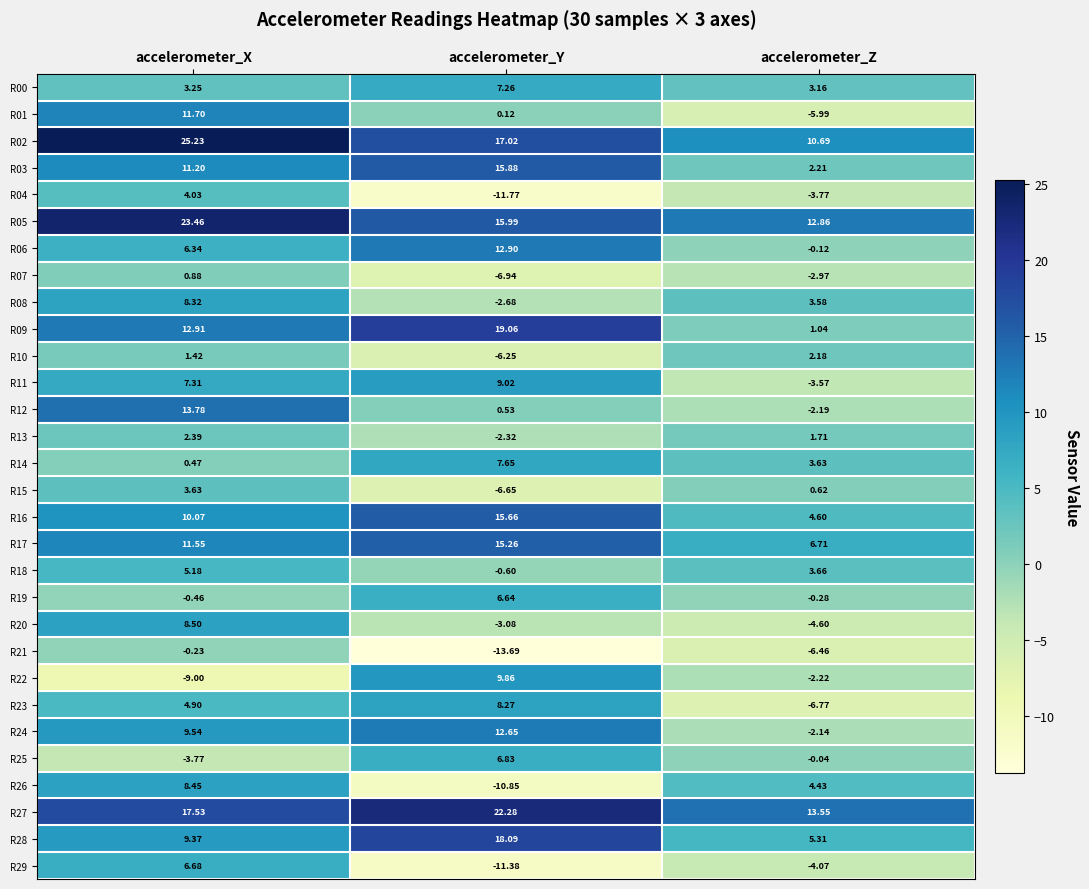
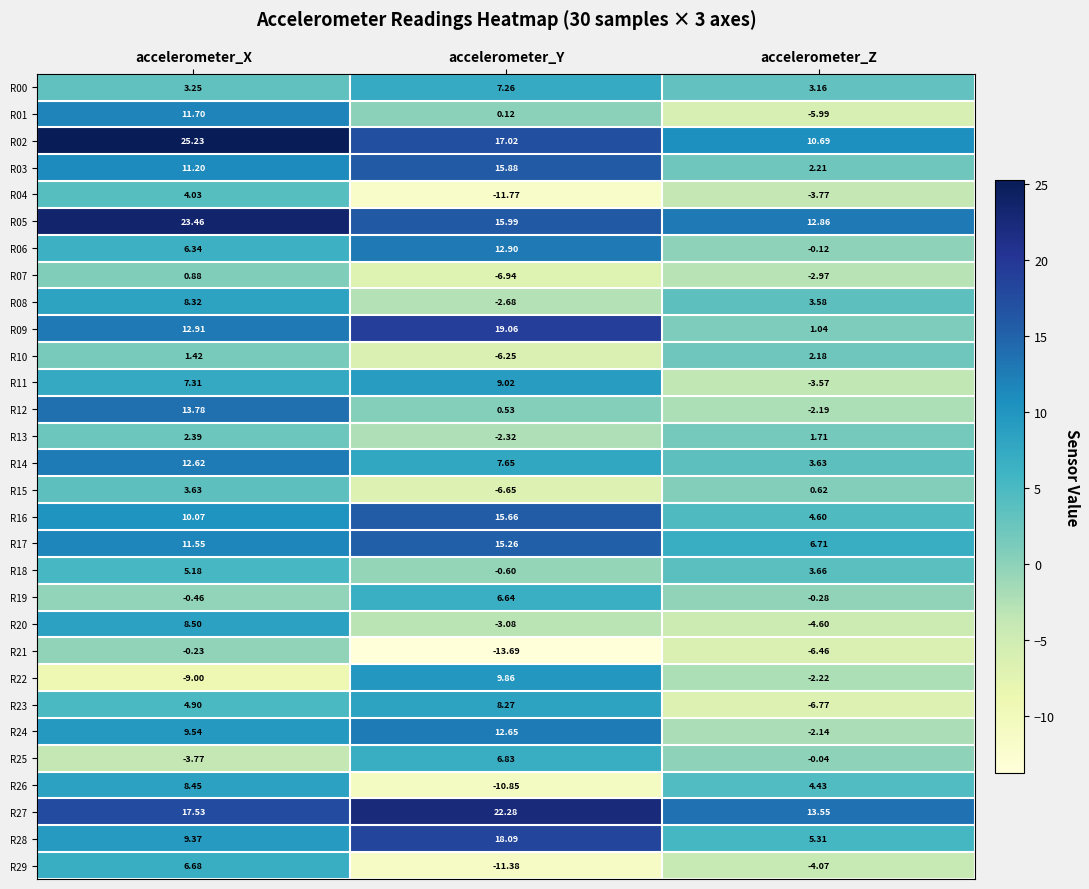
R14, accelerometer_X: 0.47 -> 12.62
